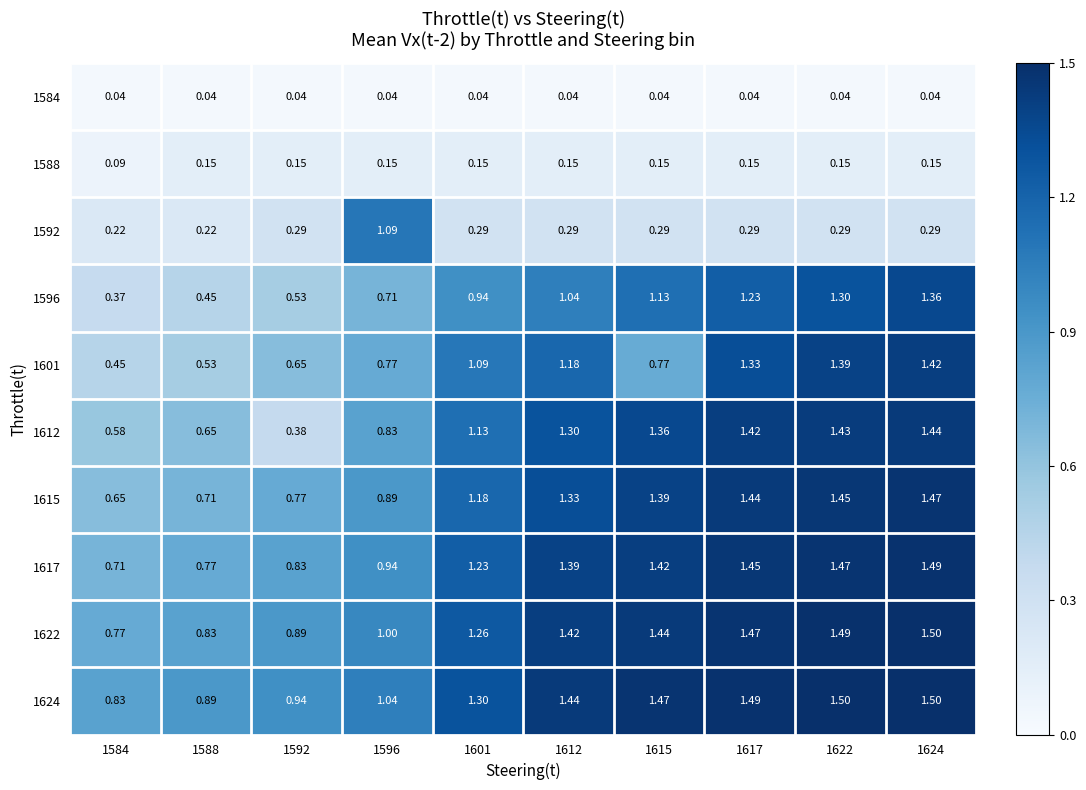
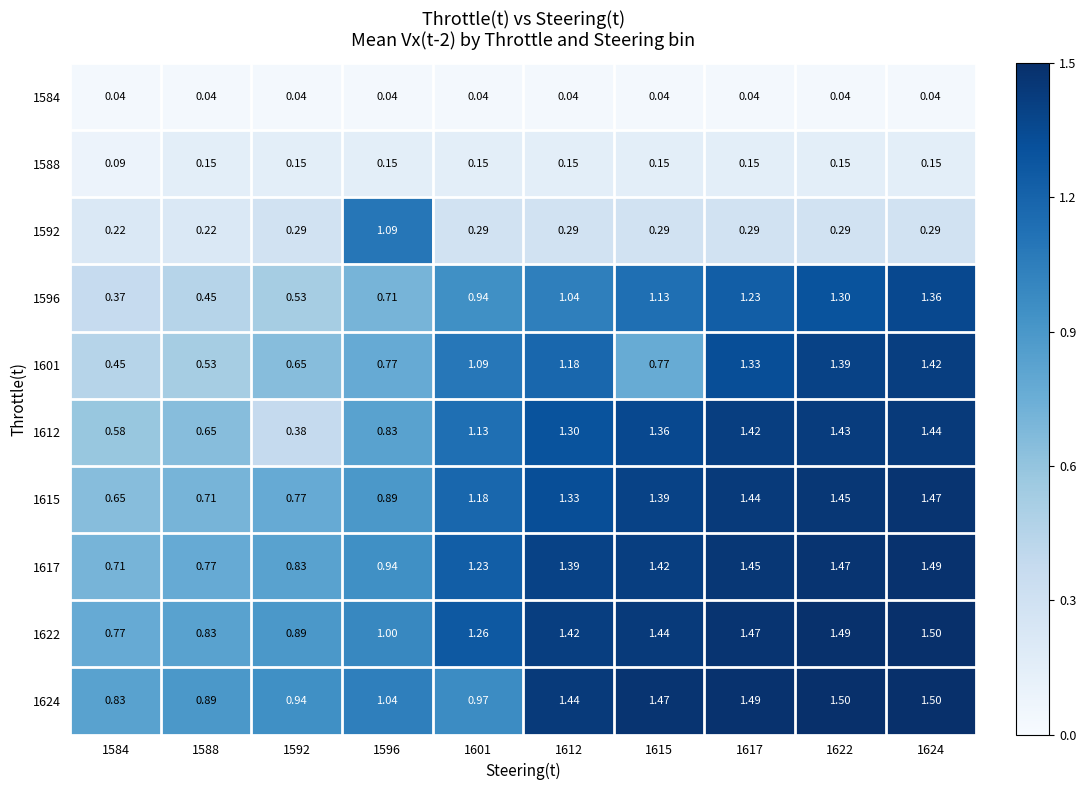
1624, 1601: 1.30 -> 0.97
